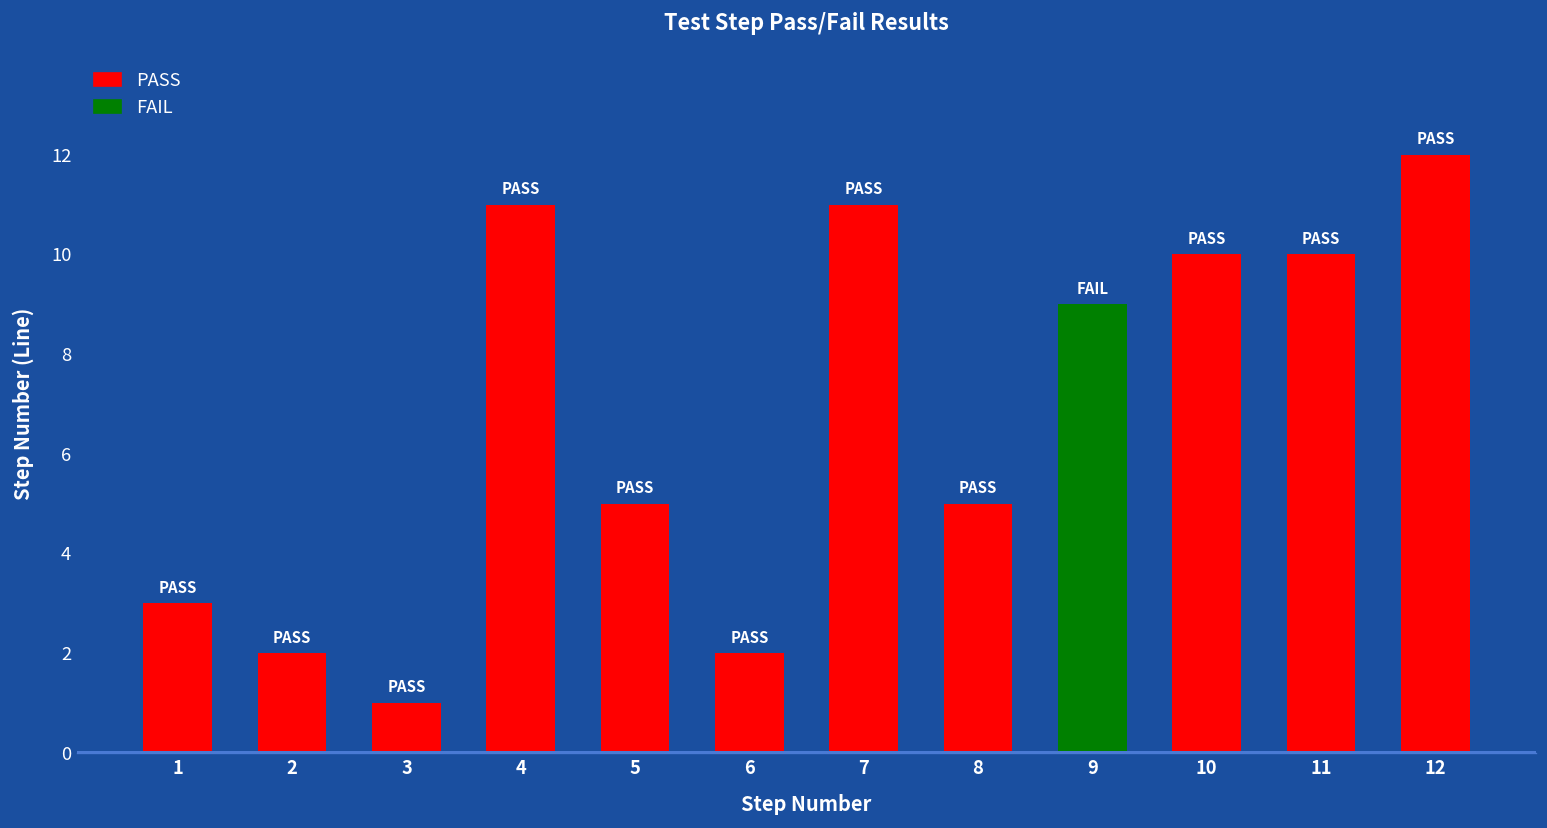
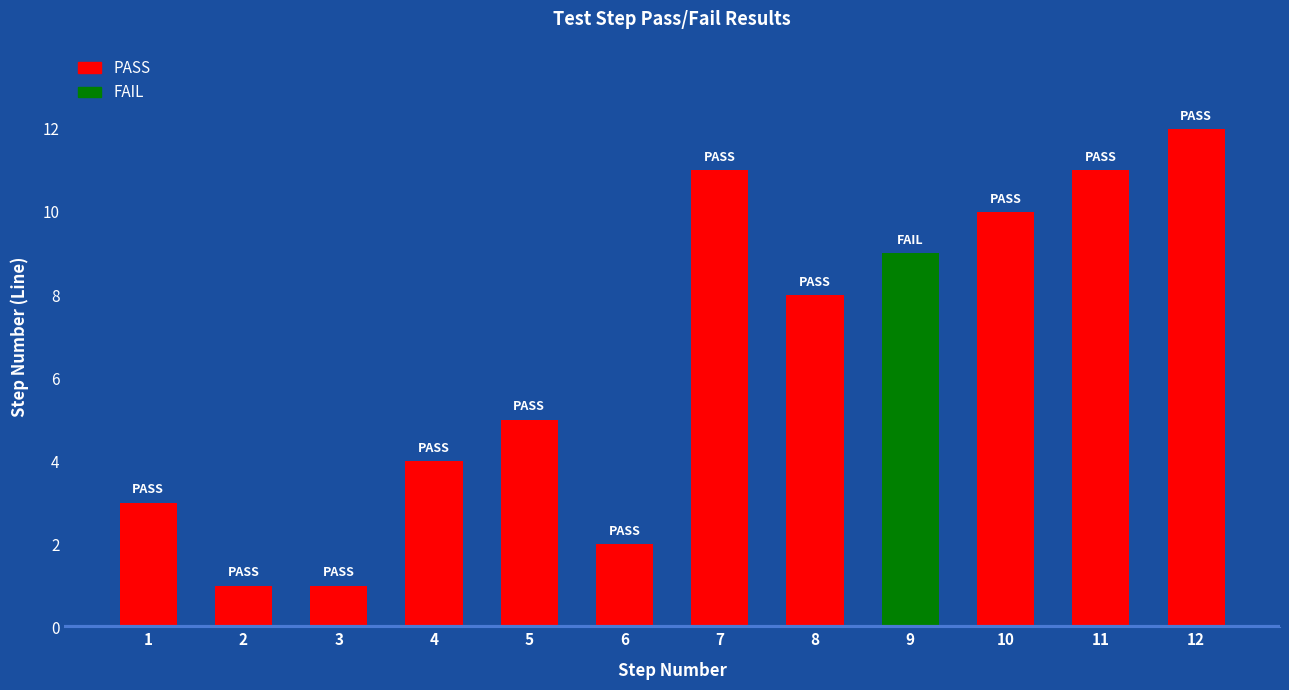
2: 2 -> 1
4: 11 -> 4
8: 5 -> 8
11: 10 -> 11
